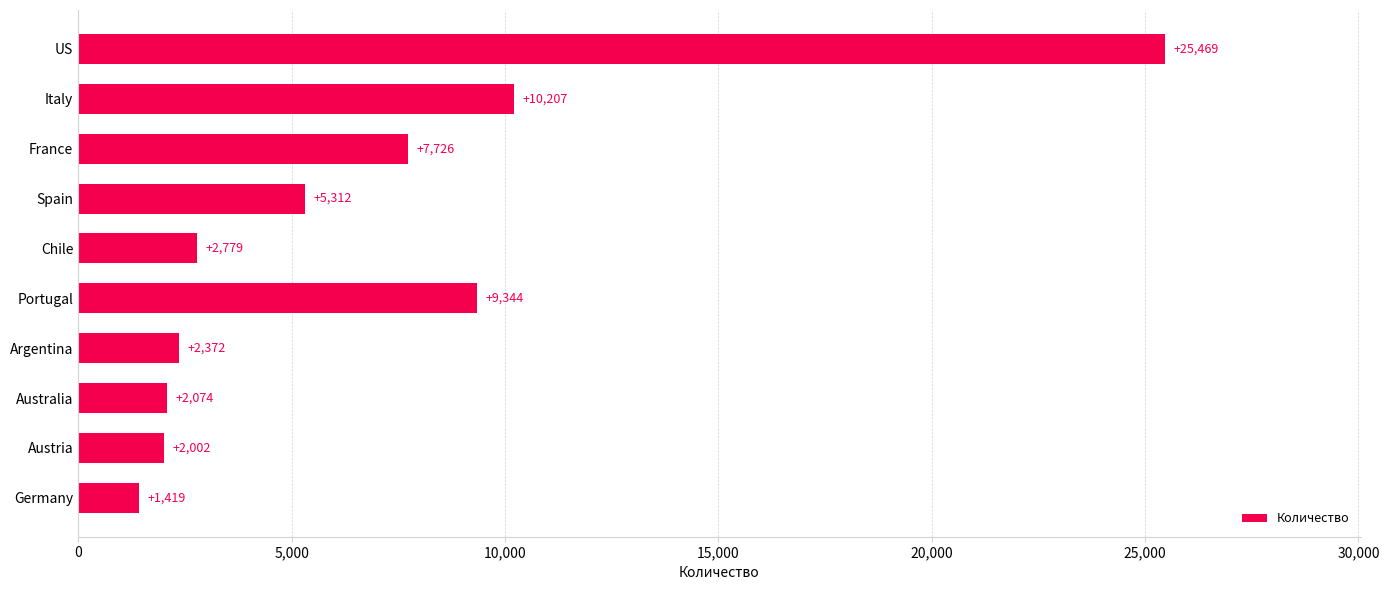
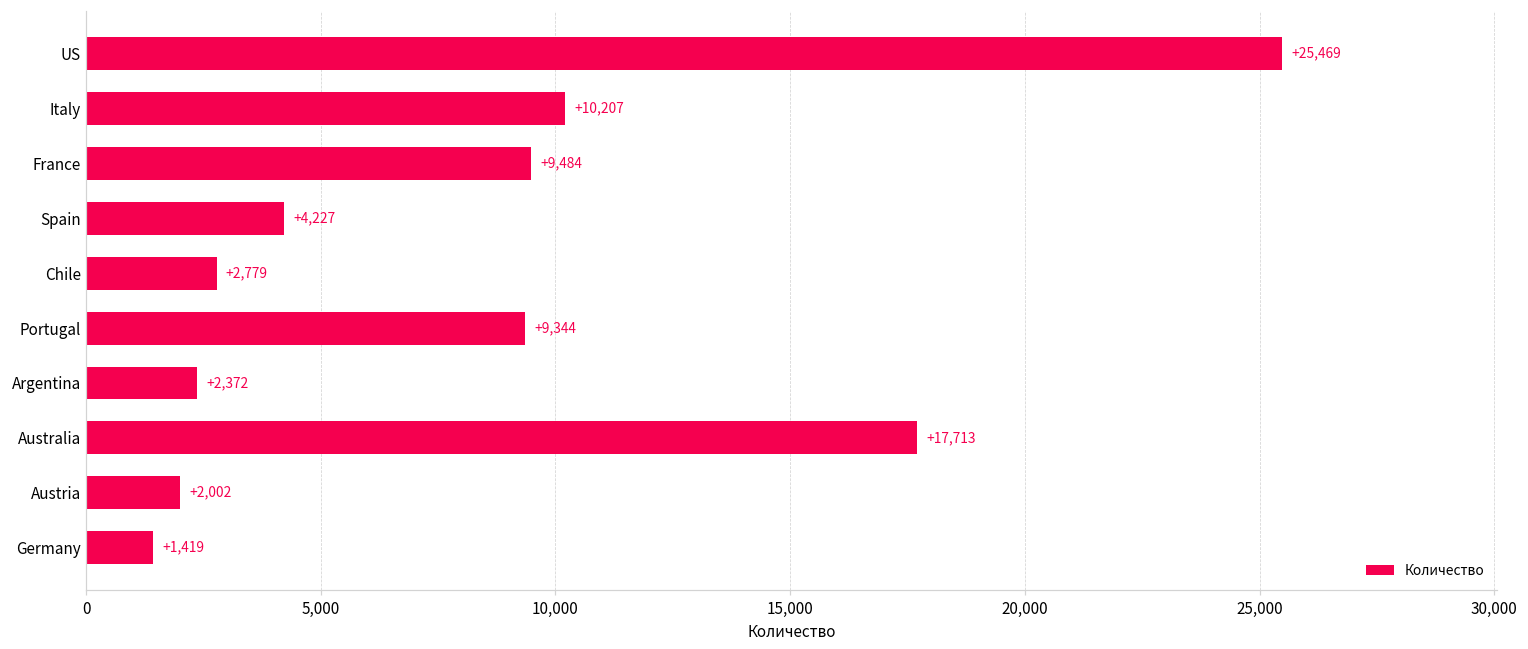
France: +7,726 -> +9,484
Spain: +5,312 -> +4,227
Australia: +2,074 -> +17,713
